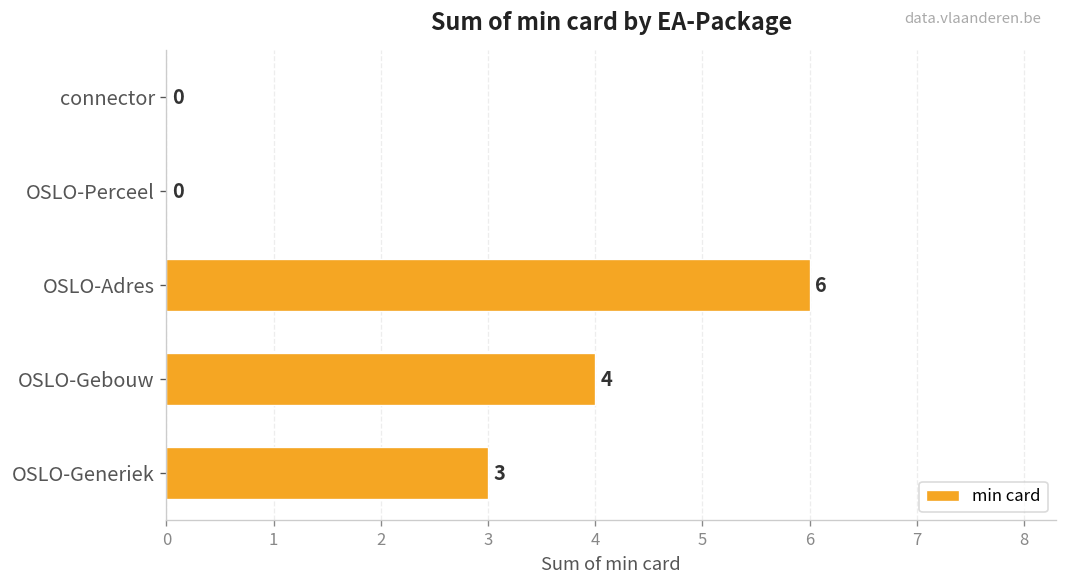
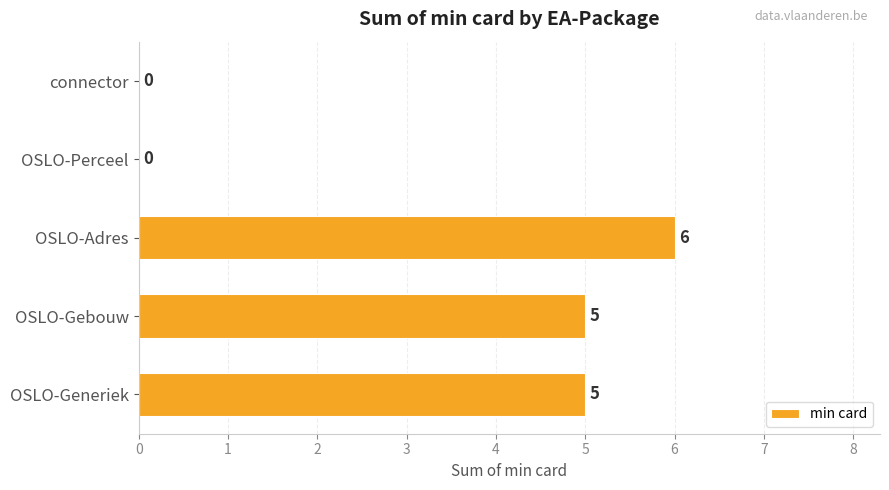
OSLO-Gebouw: 4 -> 5
OSLO-Generiek: 3 -> 5
